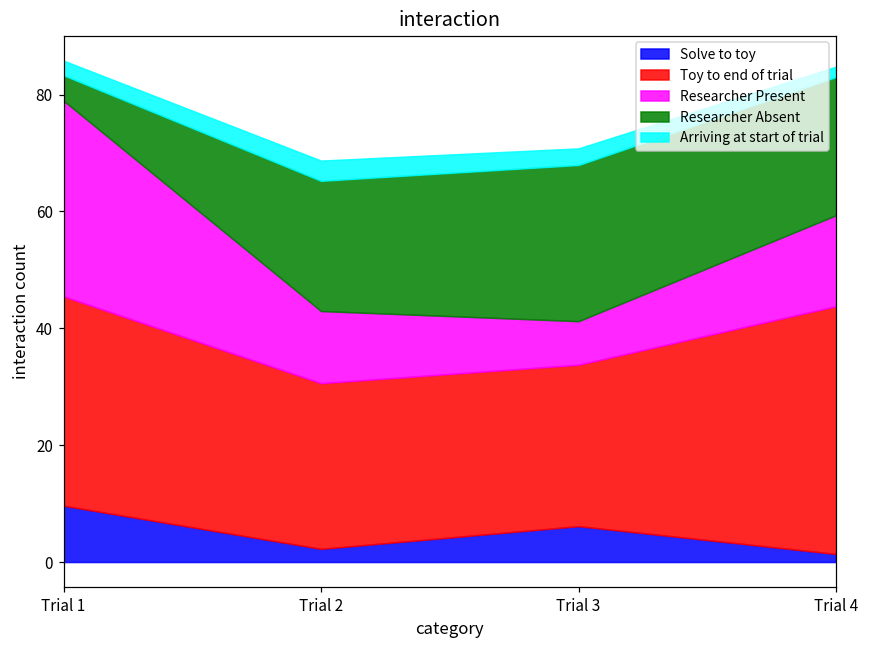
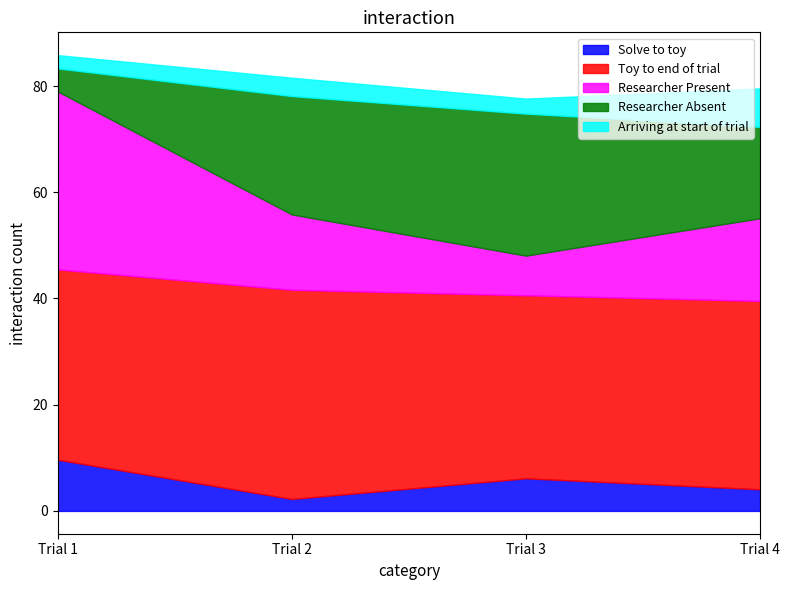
Toy to end of trial, Trial 2: 28 -> 39
Researcher Present, Trial 2: 12 -> 14
Toy to end of trial, Trial 3: 28 -> 34
Solve to toy, Trial 4: 1 -> 4
Toy to end of trial, Trial 4: 42 -> 35
Researcher Absent, Trial 4: 24 -> 17
Arriving at start of trial, Trial 4: 2 -> 7
